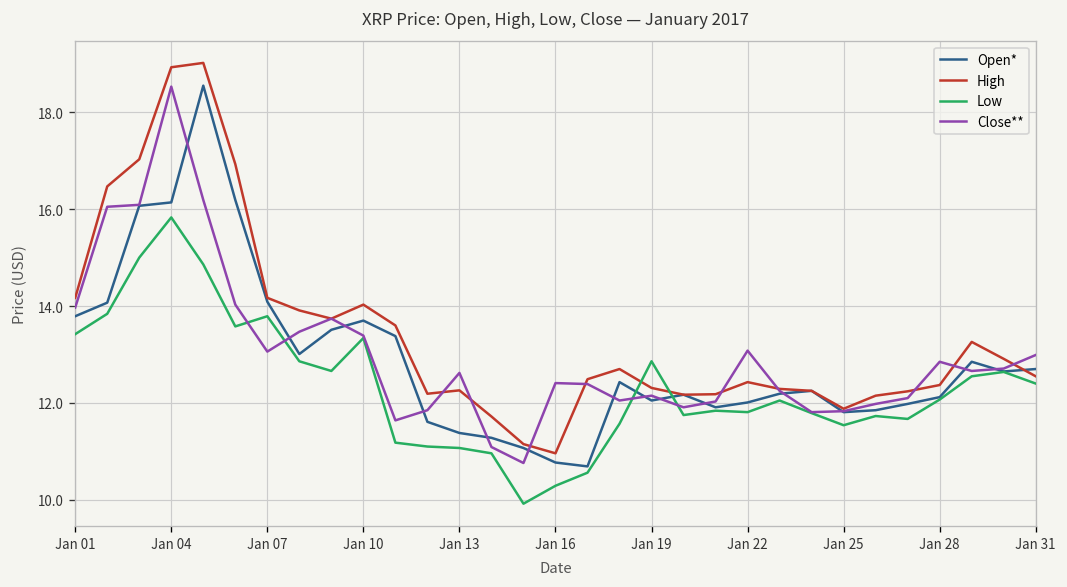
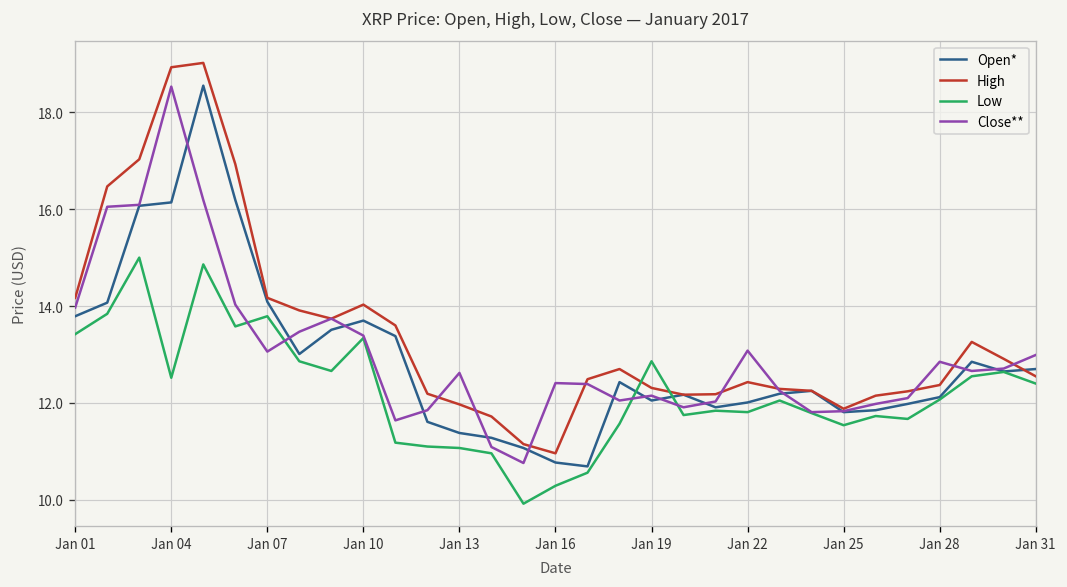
Low, Jan 04: 15.8 -> 12.5
High, Jan 13: 12.3 -> 12.0
